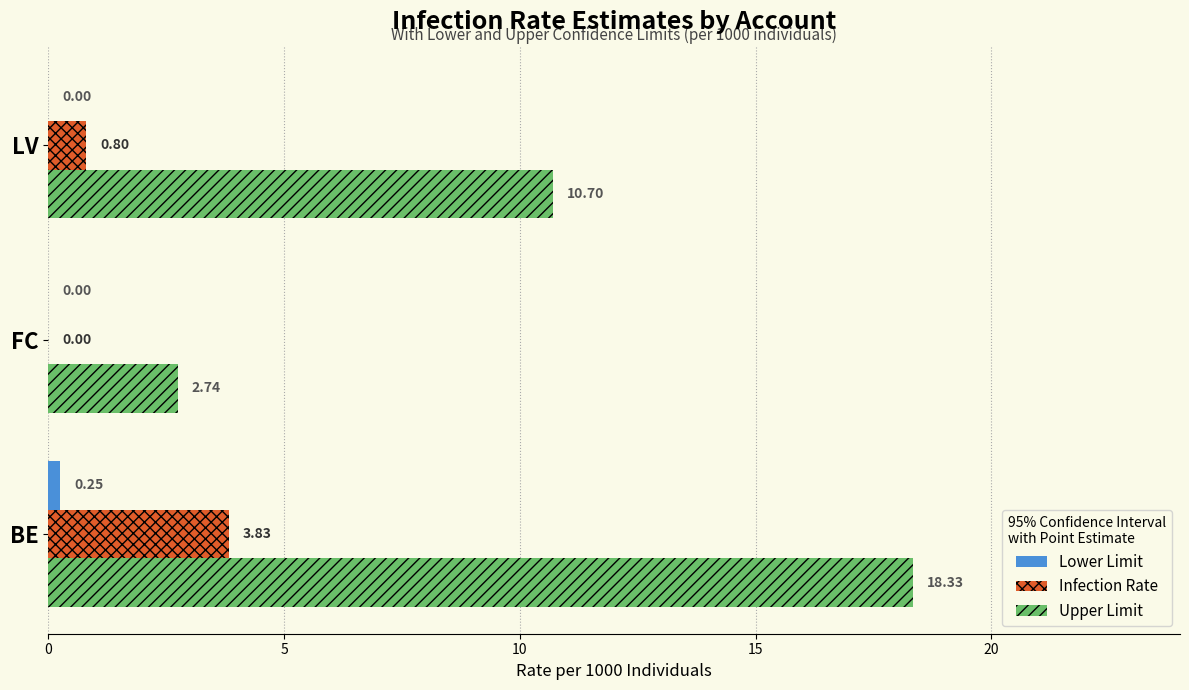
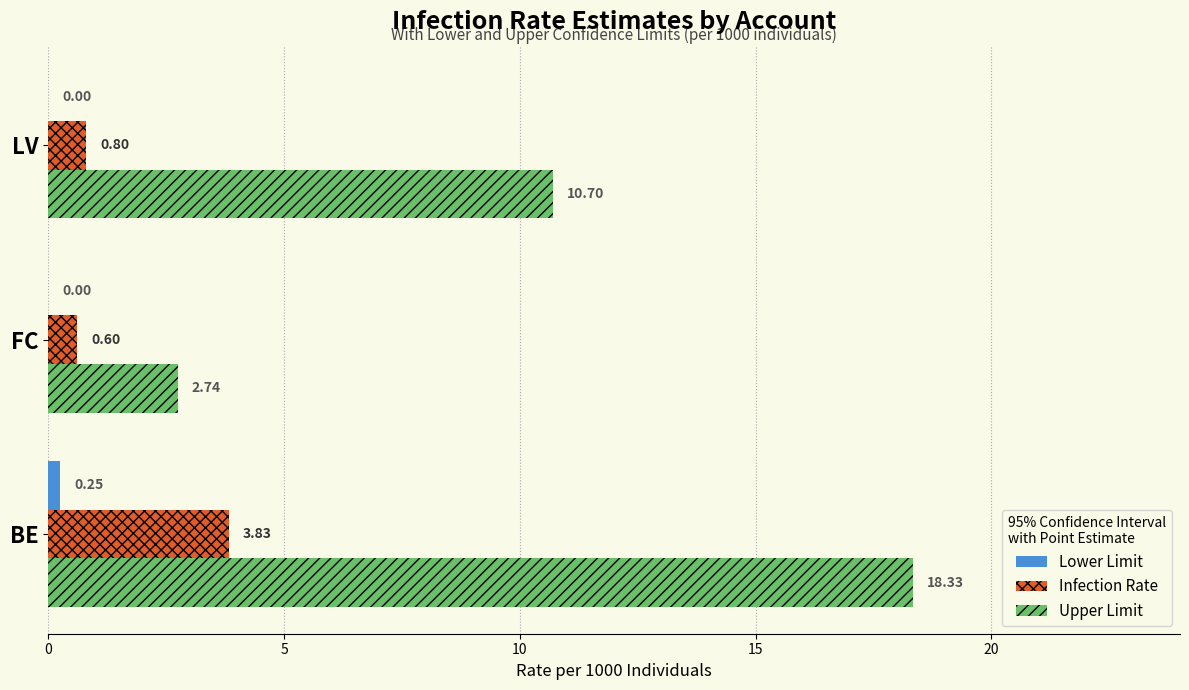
Infection Rate, FC: 0.00 -> 0.60
